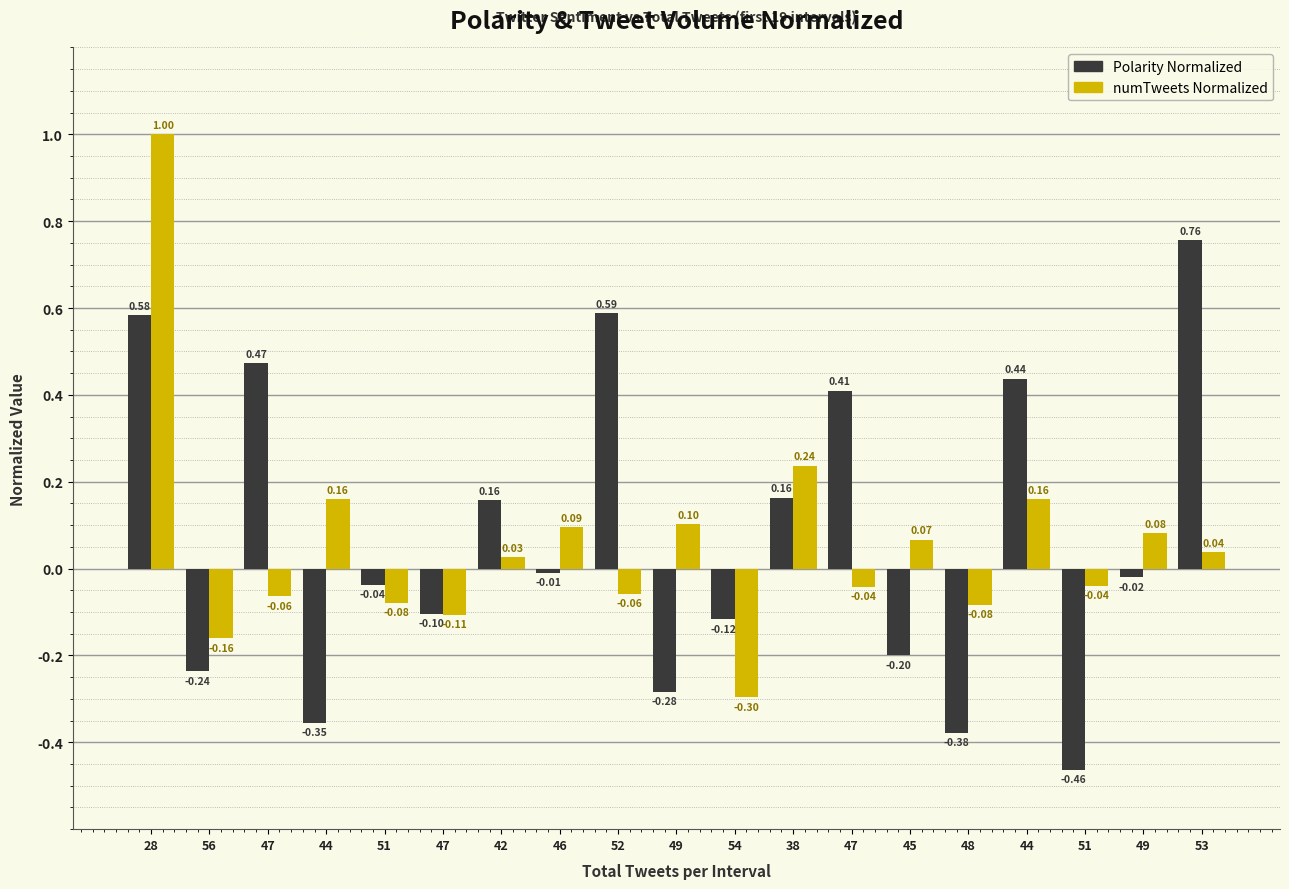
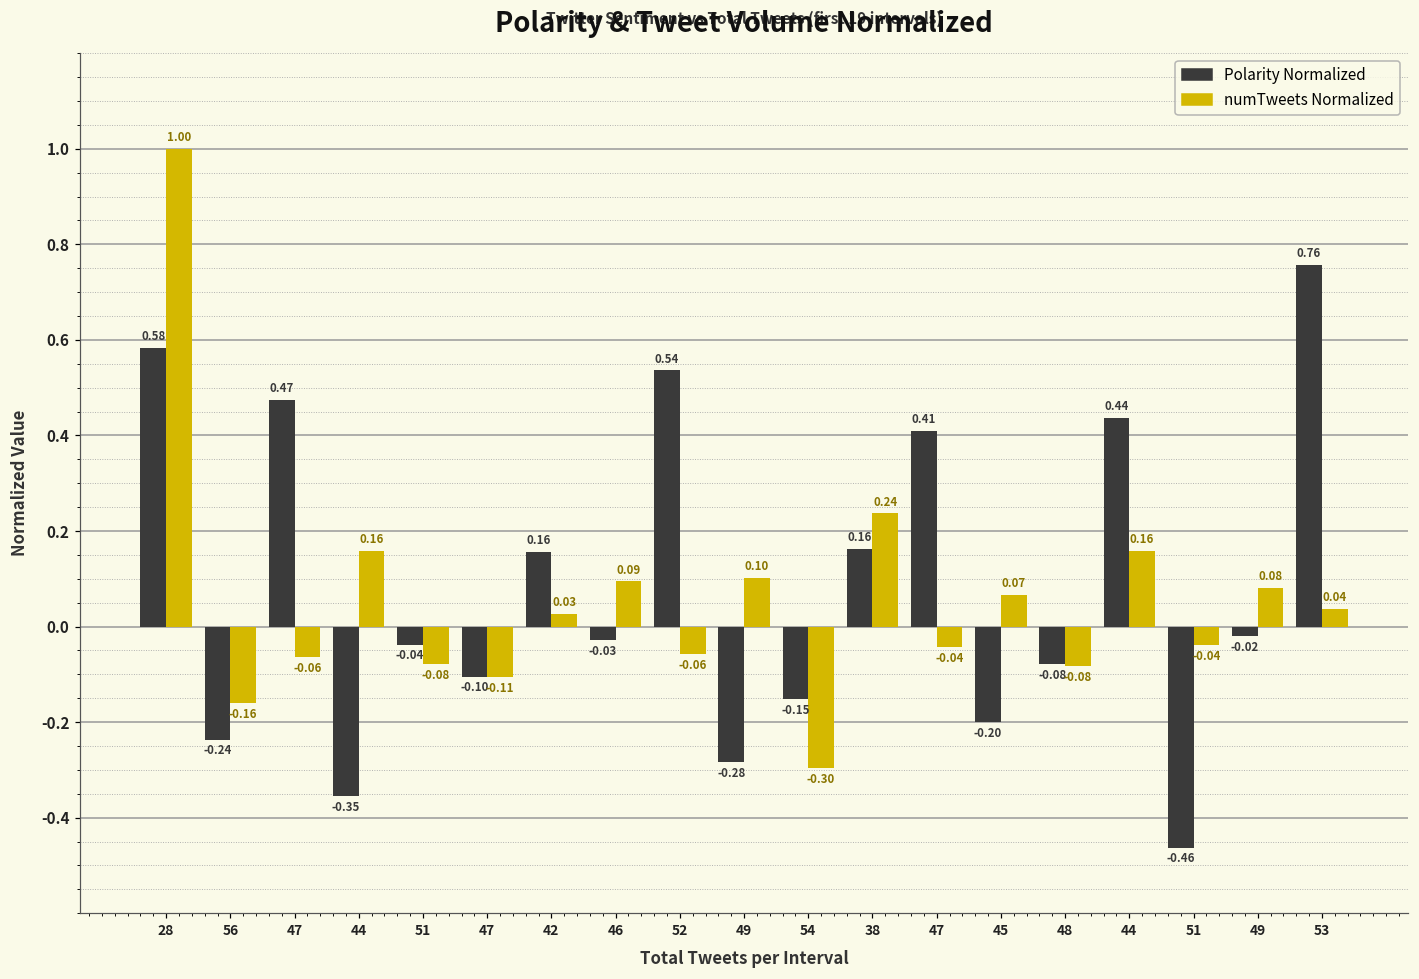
Polarity Normalized, 46: -0.01 -> -0.03
Polarity Normalized, 52: 0.59 -> 0.54
Polarity Normalized, 54: -0.12 -> -0.15
Polarity Normalized, 48: -0.38 -> -0.08
